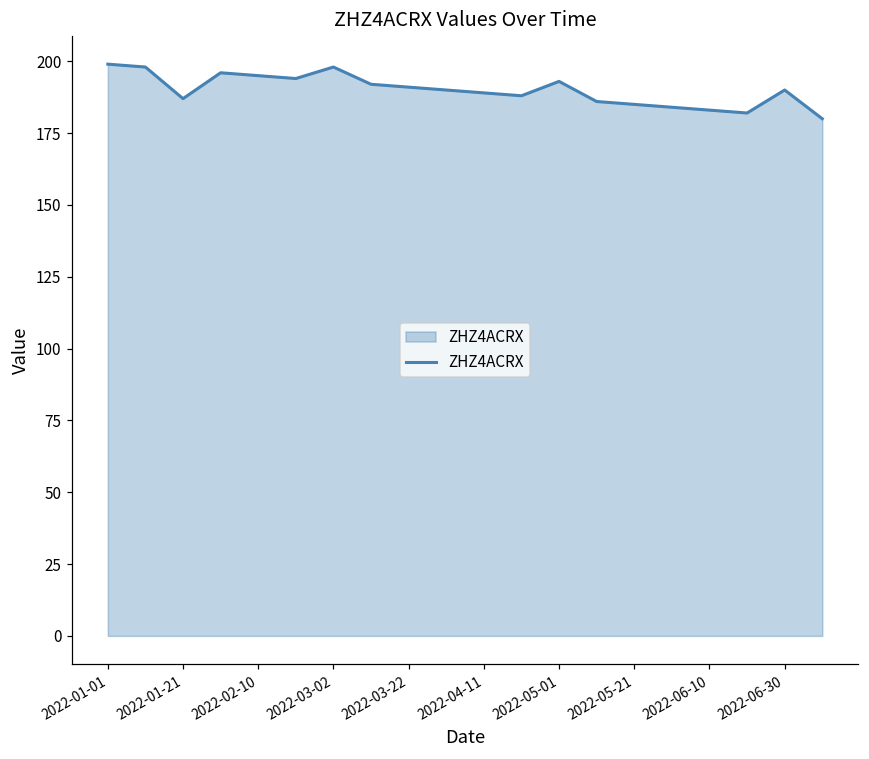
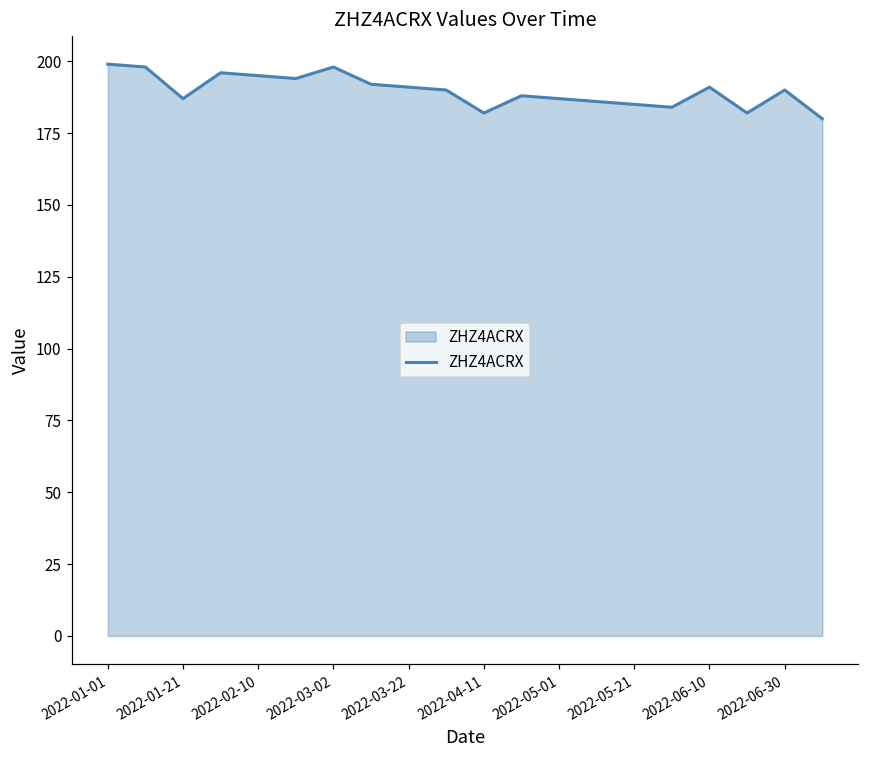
2022-04-11: 189 -> 182
2022-05-01: 193 -> 187
2022-06-10: 183 -> 191
